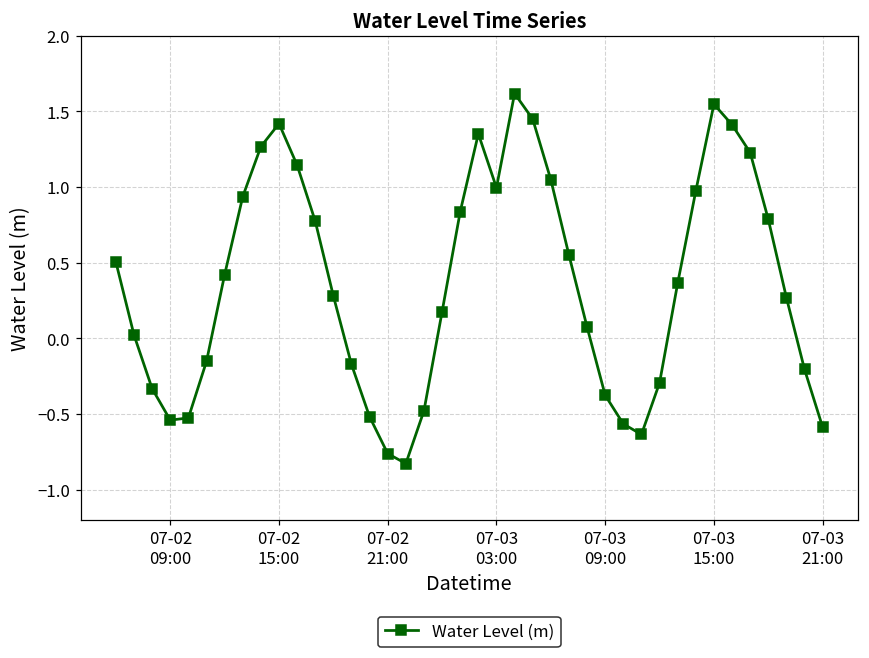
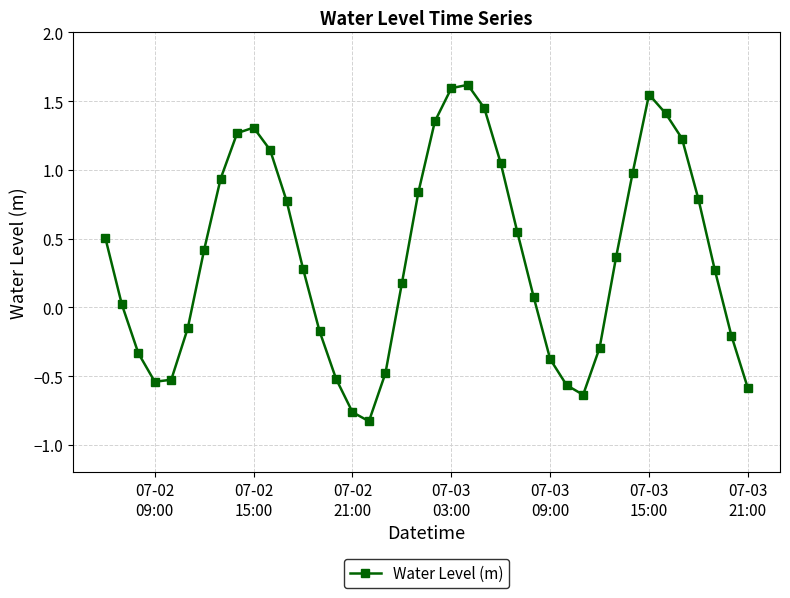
07-02 15:00: 1.42 -> 1.31
07-03 03:00: 1.00 -> 1.59
